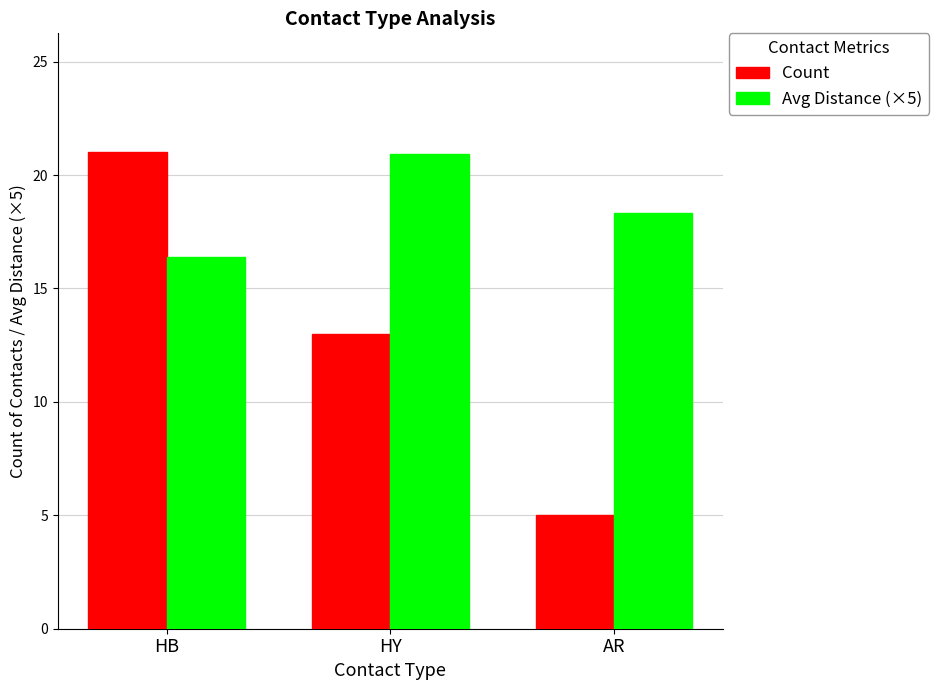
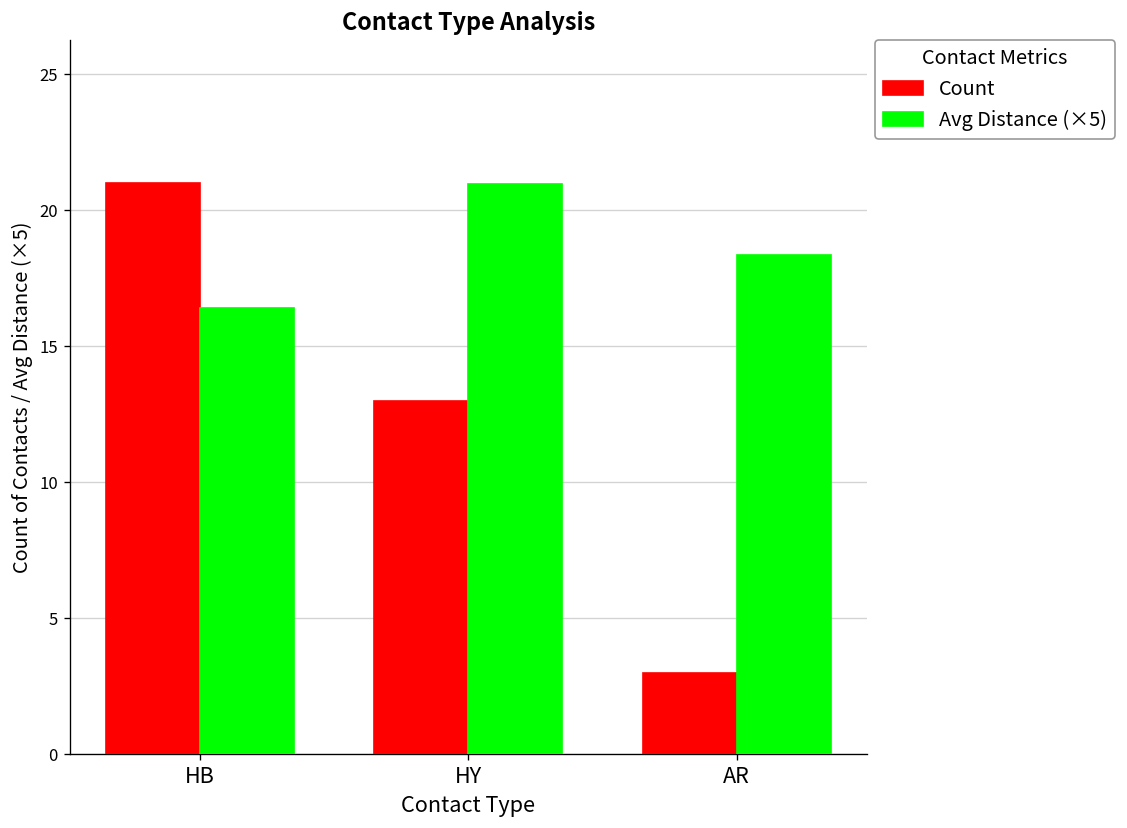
Count, AR: 5 -> 3
